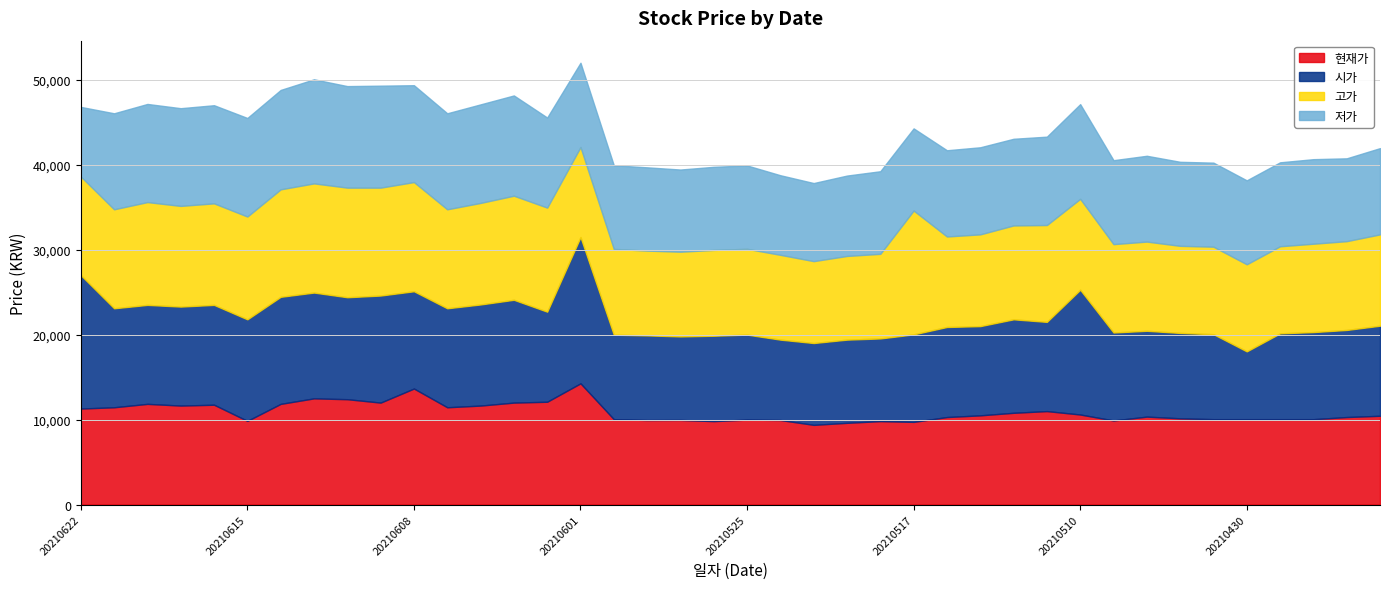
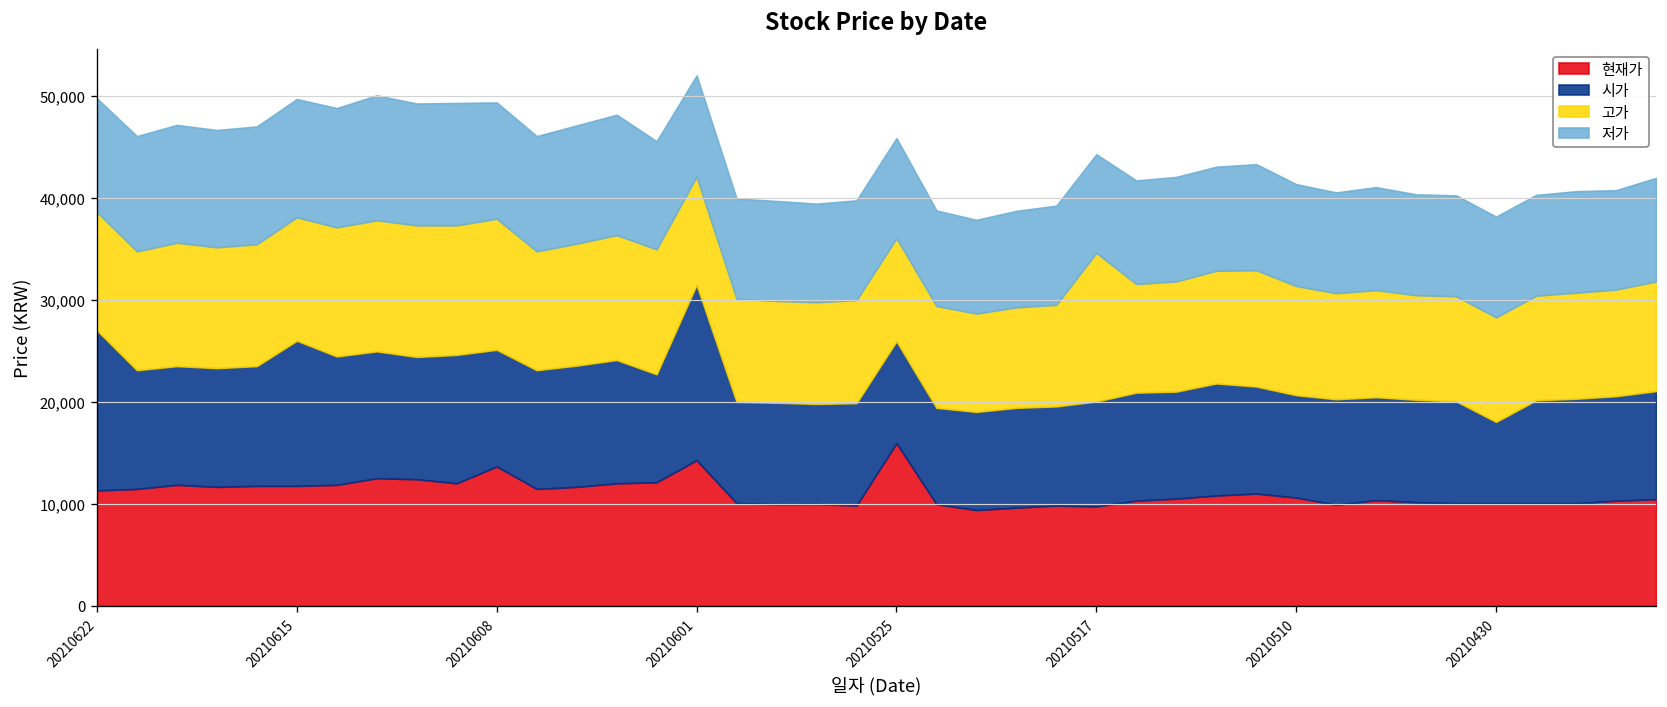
저가, 20210622: 8,000 -> 11,000
현재가, 20210615: 10,000 -> 12,000
시가, 20210615: 12,000 -> 14,000
현재가, 20210525: 10,000 -> 16,000
시가, 20210510: 15,000 -> 10,000
저가, 20210510: 11,000 -> 10,000
